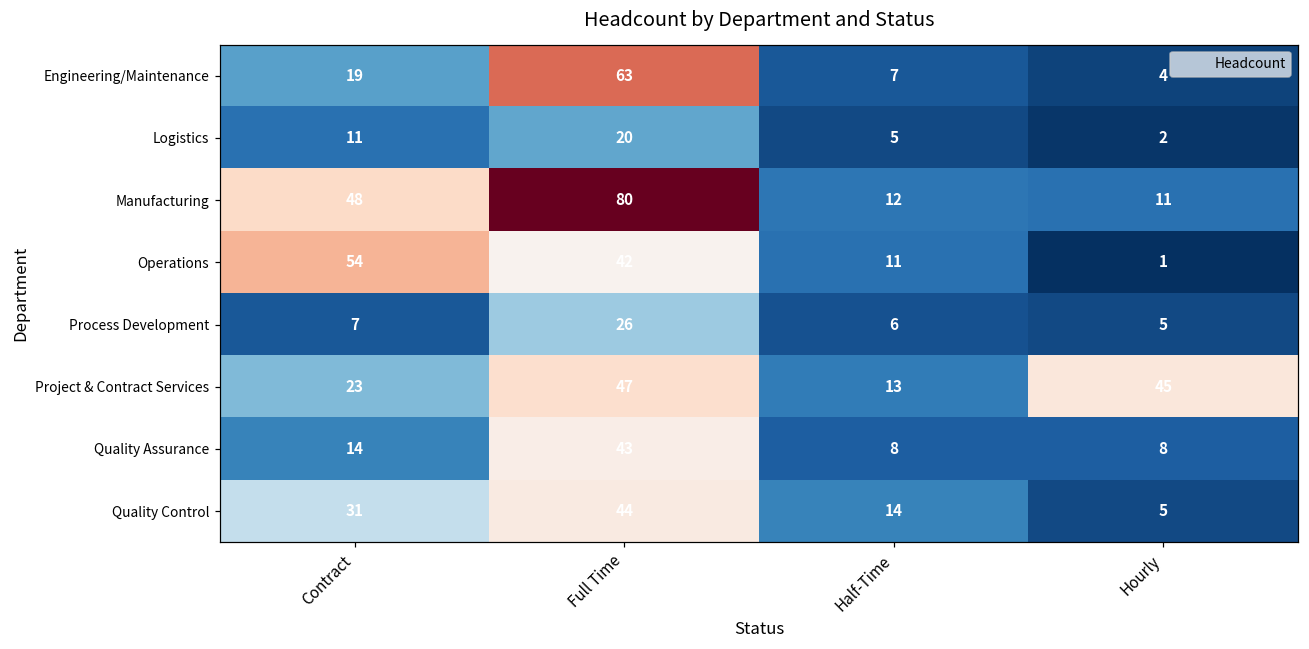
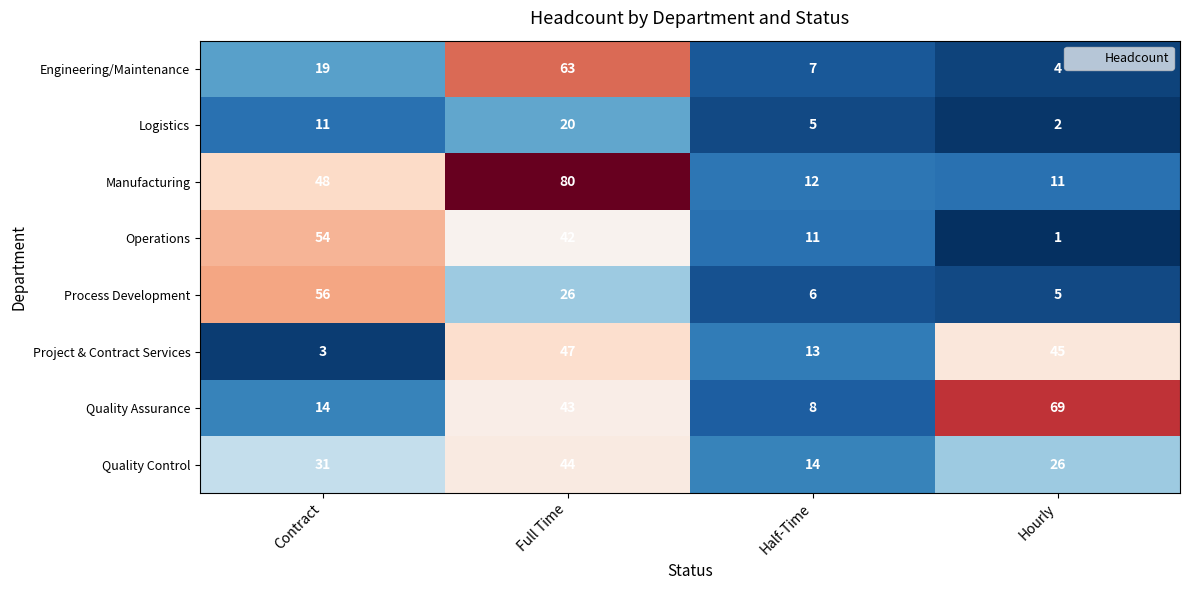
Process Development, Contract: 7 -> 56
Project & Contract Services, Contract: 23 -> 3
Quality Assurance, Hourly: 8 -> 69
Quality Control, Hourly: 5 -> 26
